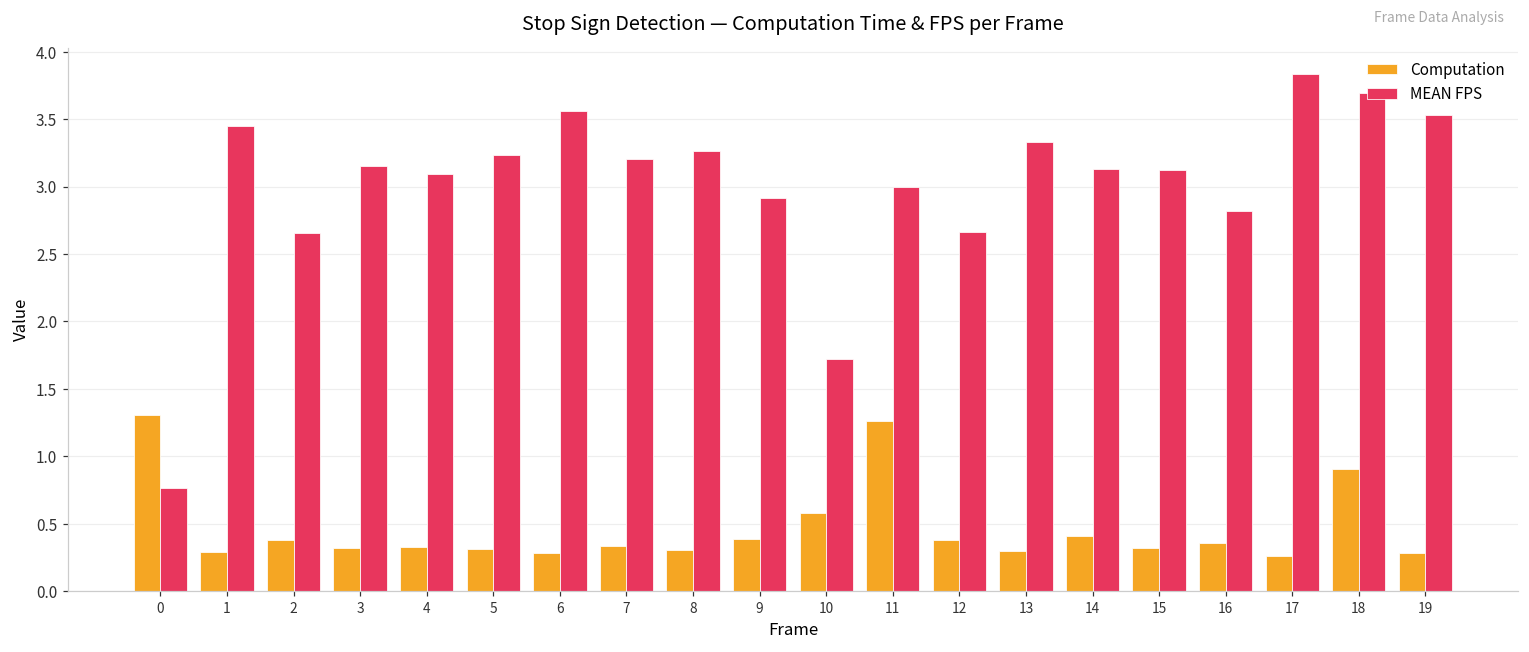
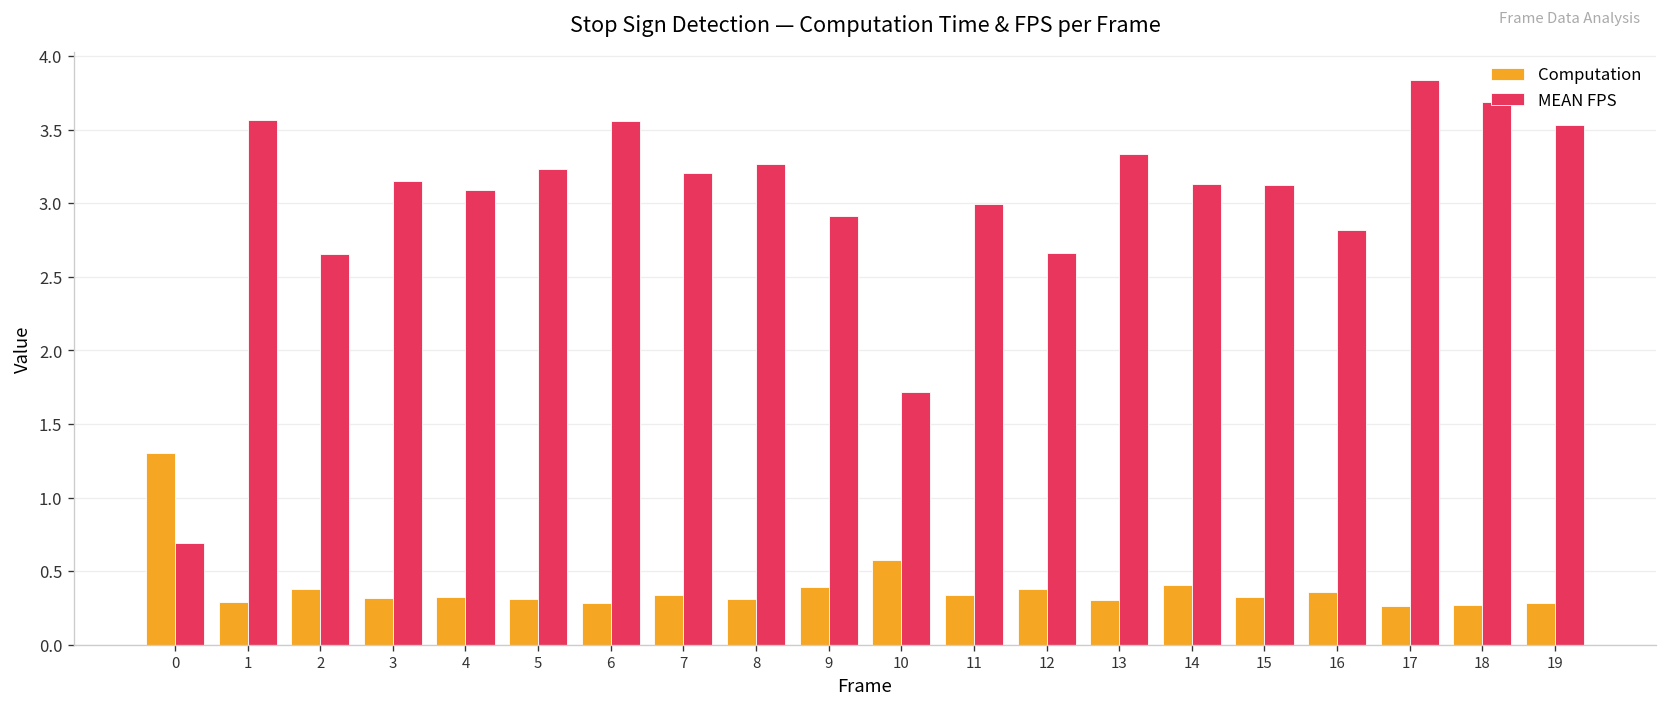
MEAN FPS, 0: 0.77 -> 0.69
MEAN FPS, 1: 3.45 -> 3.57
Computation, 11: 1.26 -> 0.34
Computation, 18: 0.90 -> 0.27
